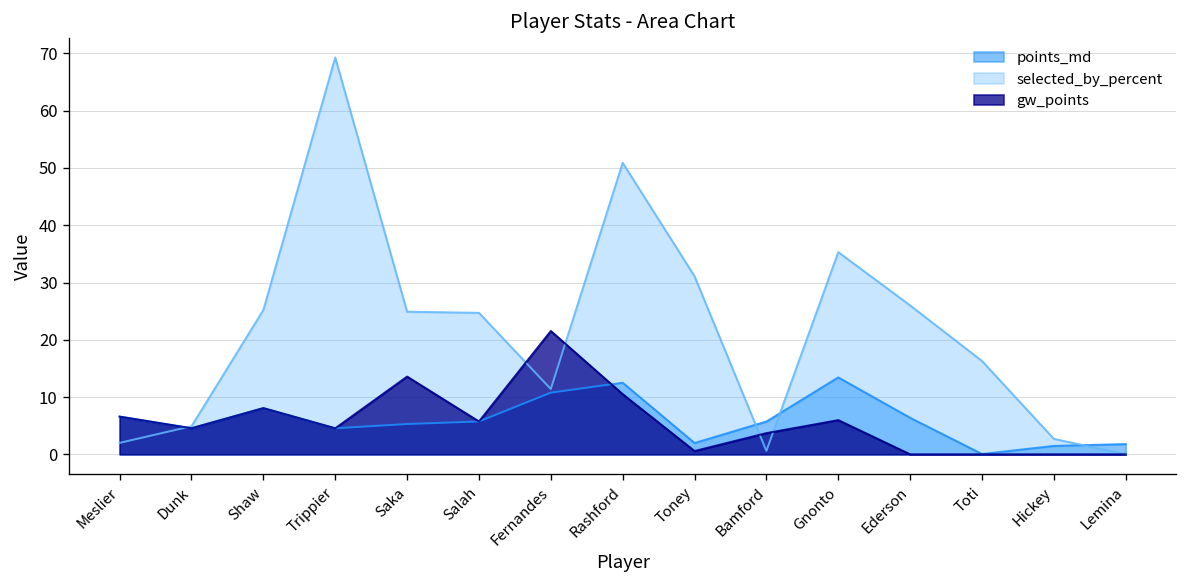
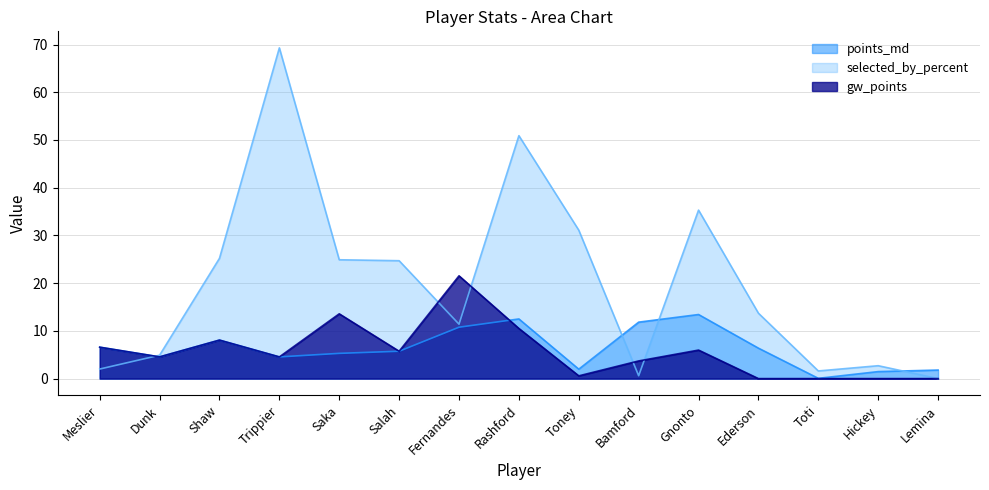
points_md, Bamford: 6 -> 12
selected_by_percent, Ederson: 26 -> 14
selected_by_percent, Toti: 16 -> 2
